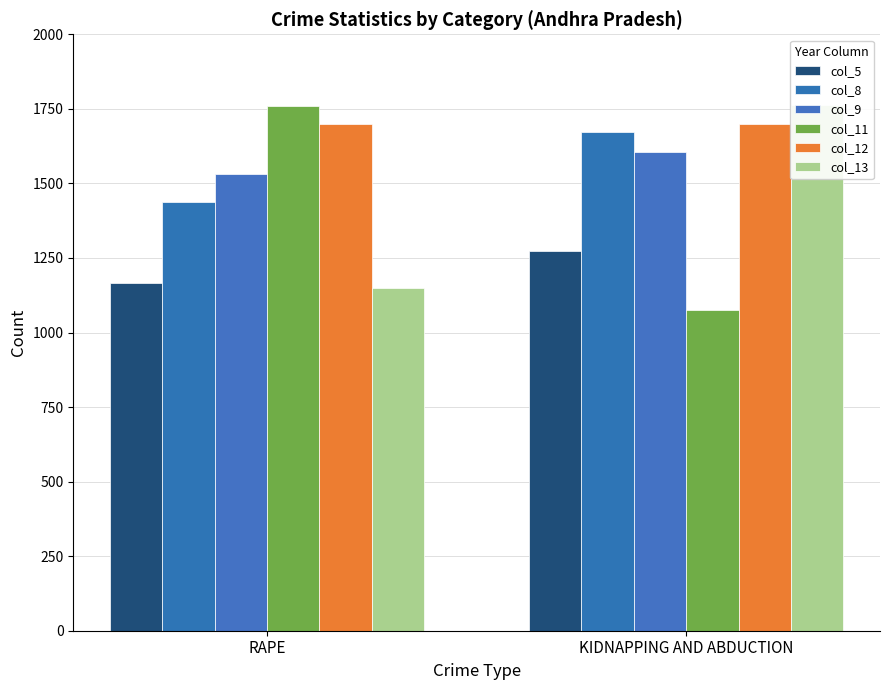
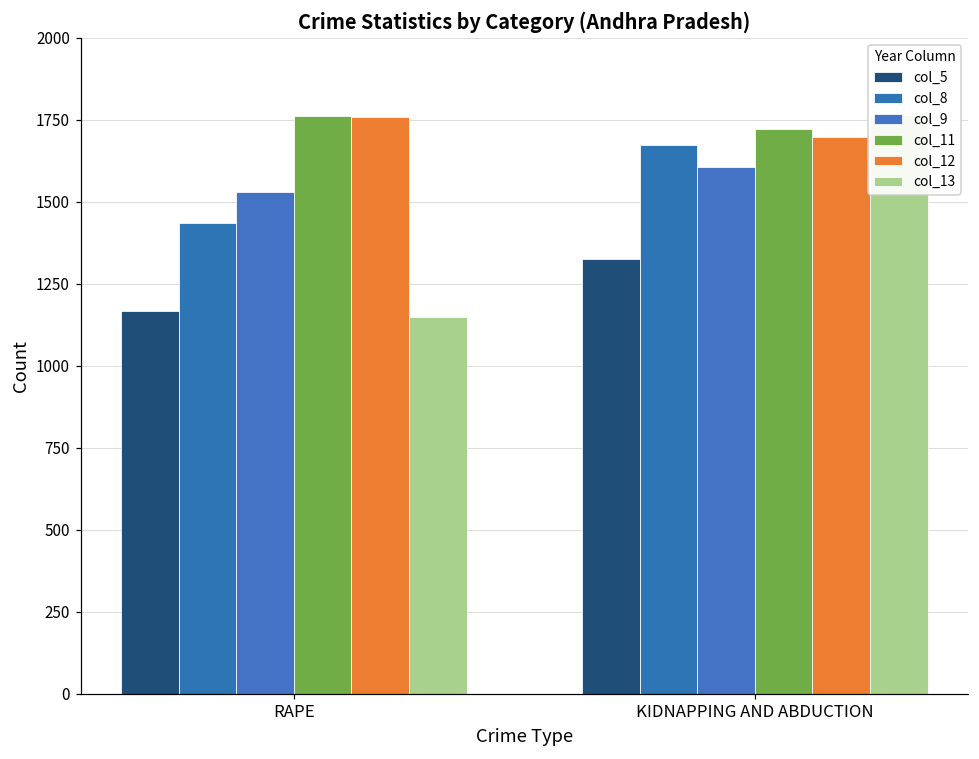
col_12, RAPE: 1700 -> 1760
col_5, KIDNAPPING AND ABDUCTION: 1270 -> 1330
col_11, KIDNAPPING AND ABDUCTION: 1080 -> 1720
